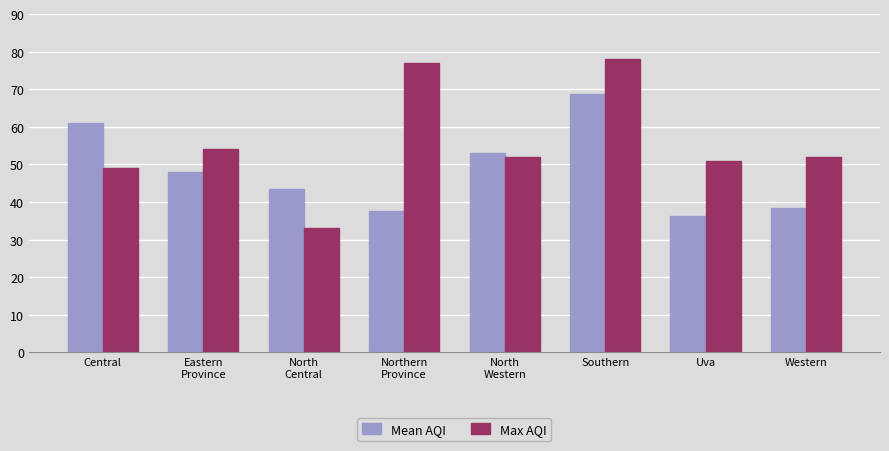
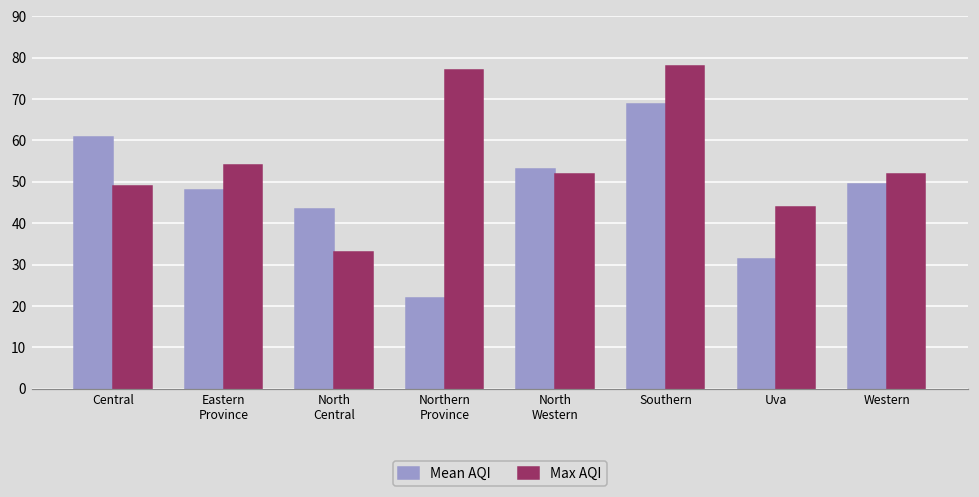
Mean AQI, Northern Province: 38 -> 22
Mean AQI, Uva: 36 -> 31
Max AQI, Uva: 51 -> 44
Mean AQI, Western: 38 -> 49
